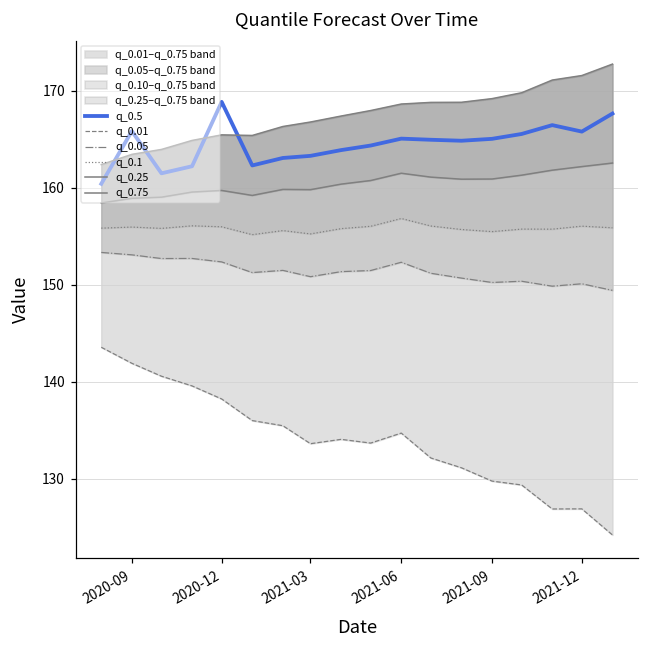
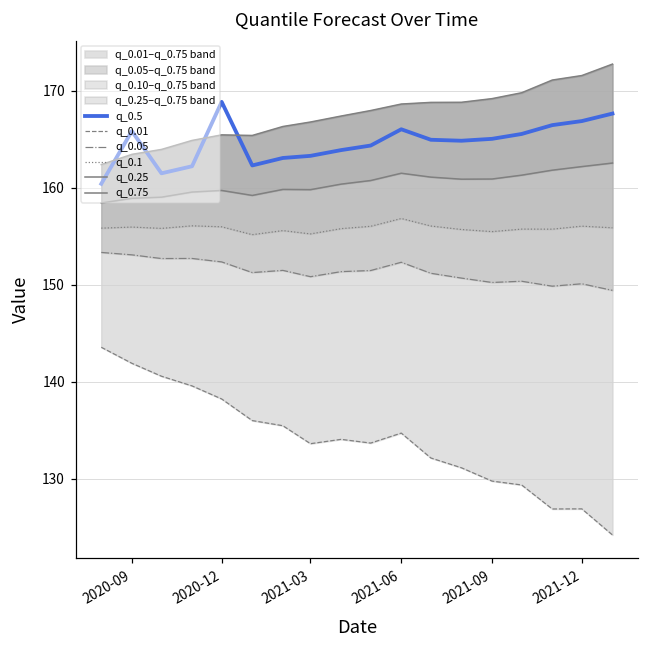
q_0.5, 2021-06: 165 -> 166
q_0.5, 2021-12: 166 -> 167
